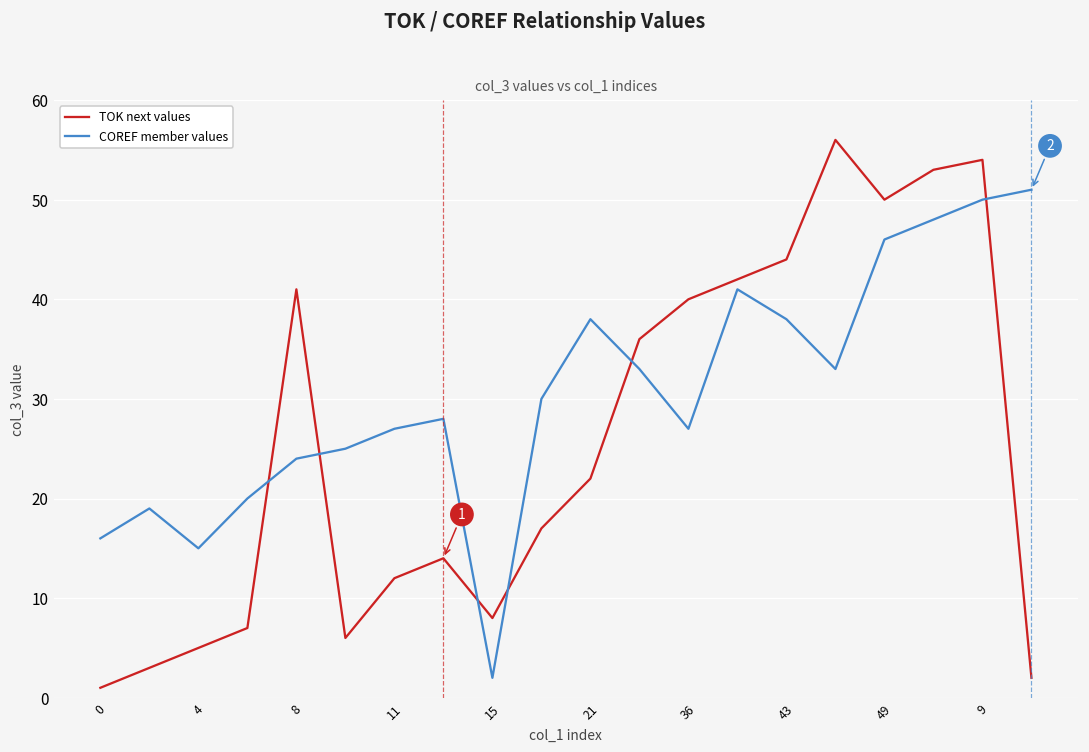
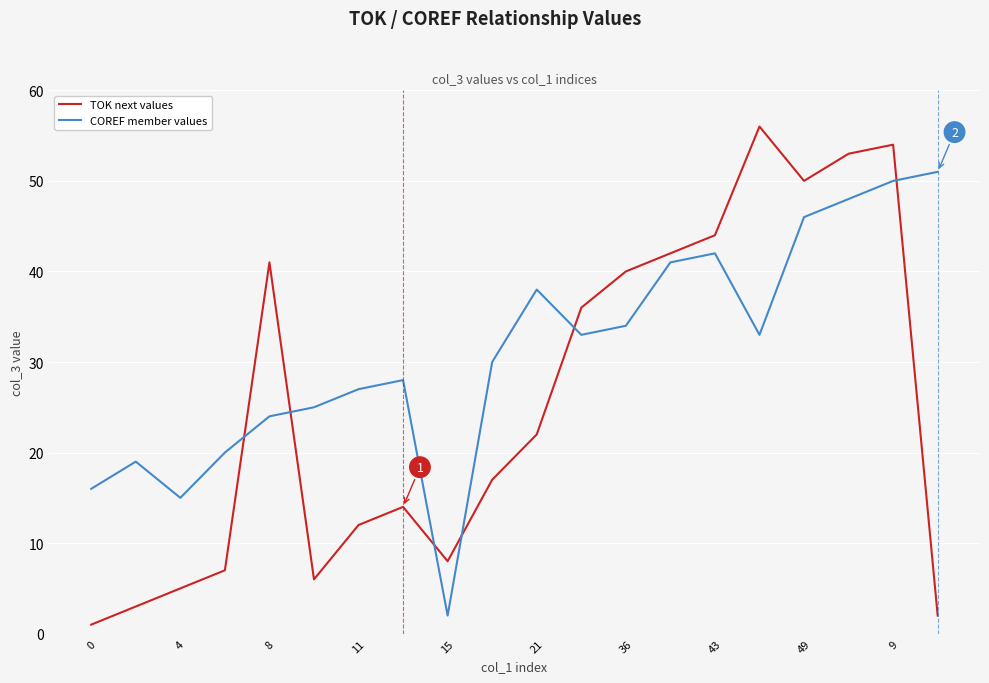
COREF member values, 36: 27 -> 34
COREF member values, 43: 38 -> 42
